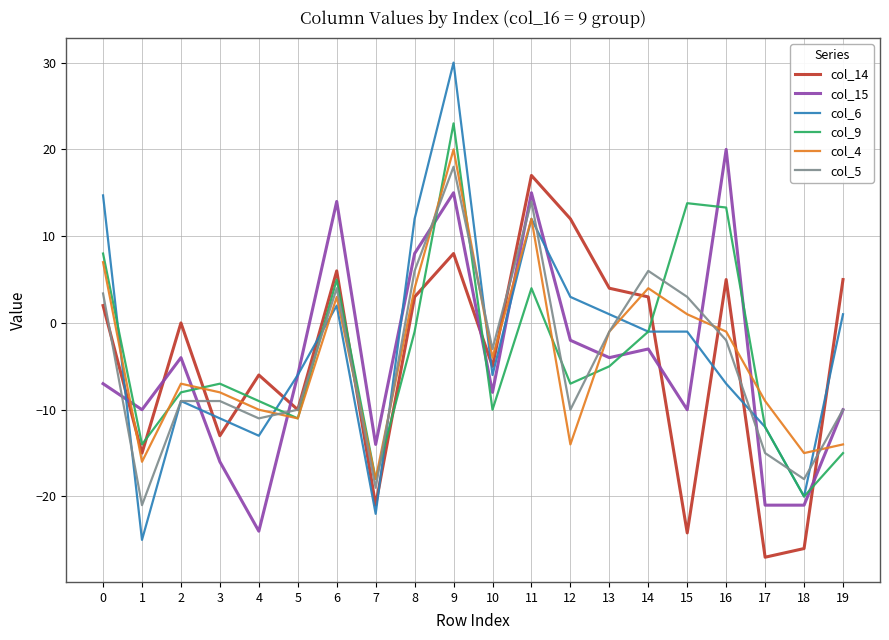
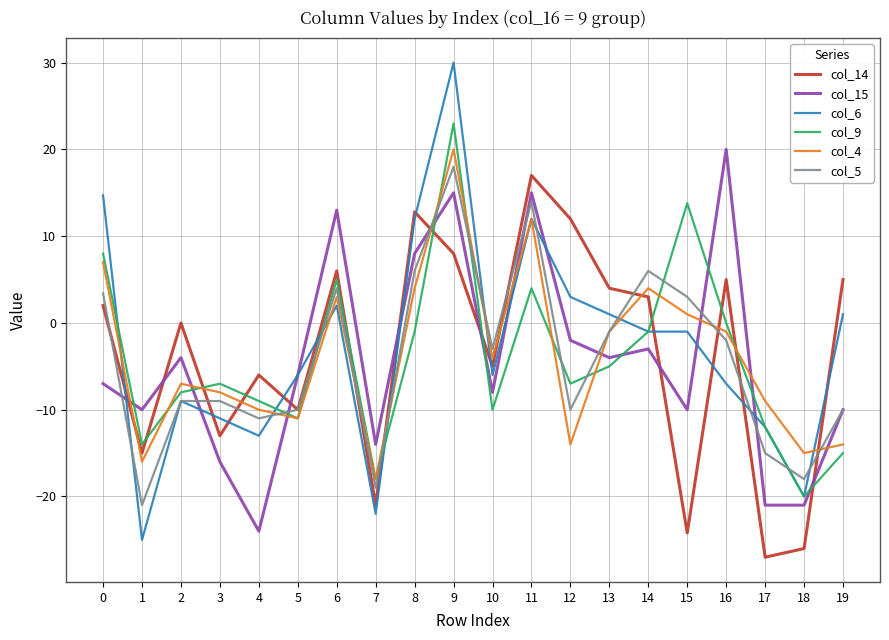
col_15, 6: 14 -> 13
col_14, 8: 3 -> 13
col_9, 16: 13 -> 0
